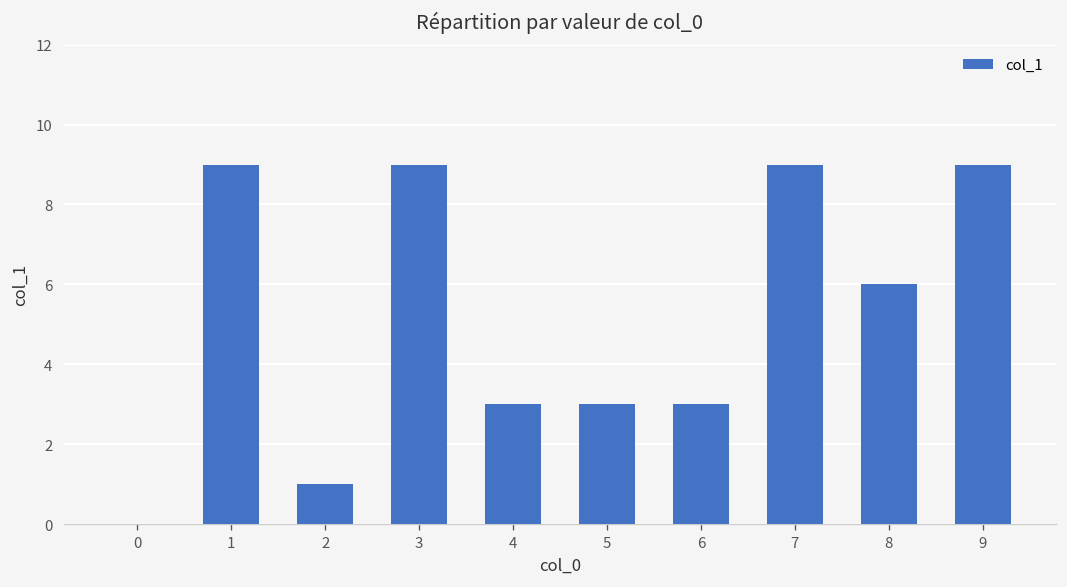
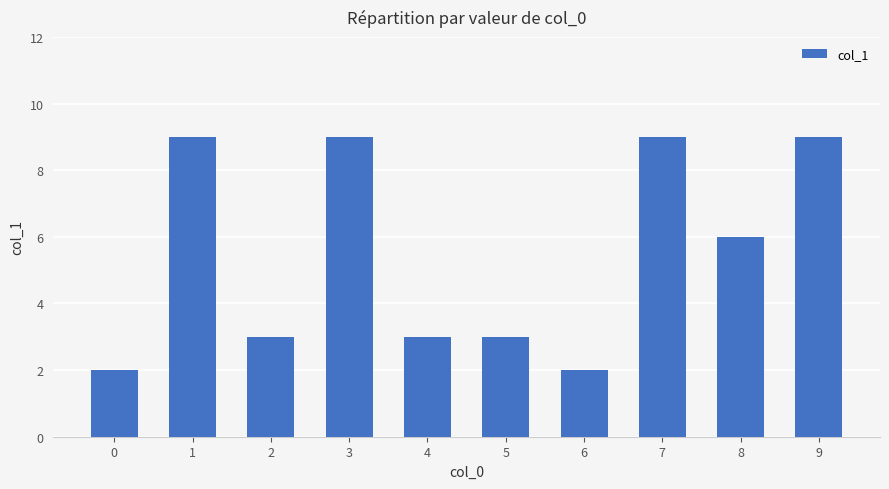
0: 0 -> 2
2: 1 -> 3
6: 3 -> 2
